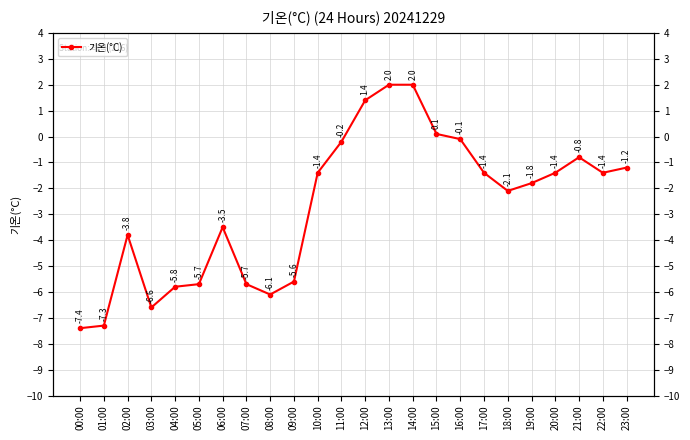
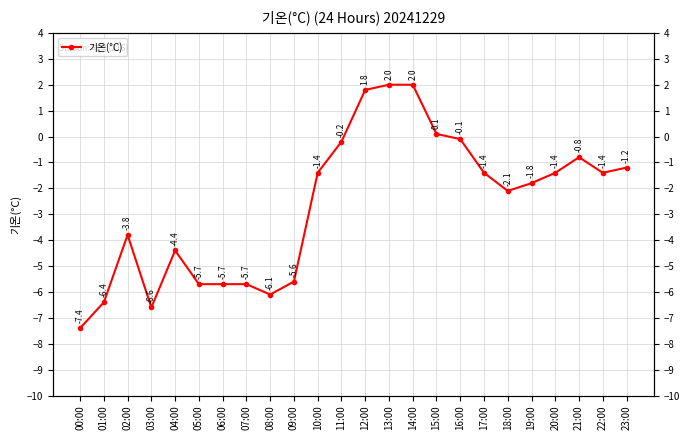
01:00: -7.3 -> -6.4
04:00: -5.8 -> -4.4
06:00: -3.5 -> -5.7
12:00: 1.4 -> 1.8
